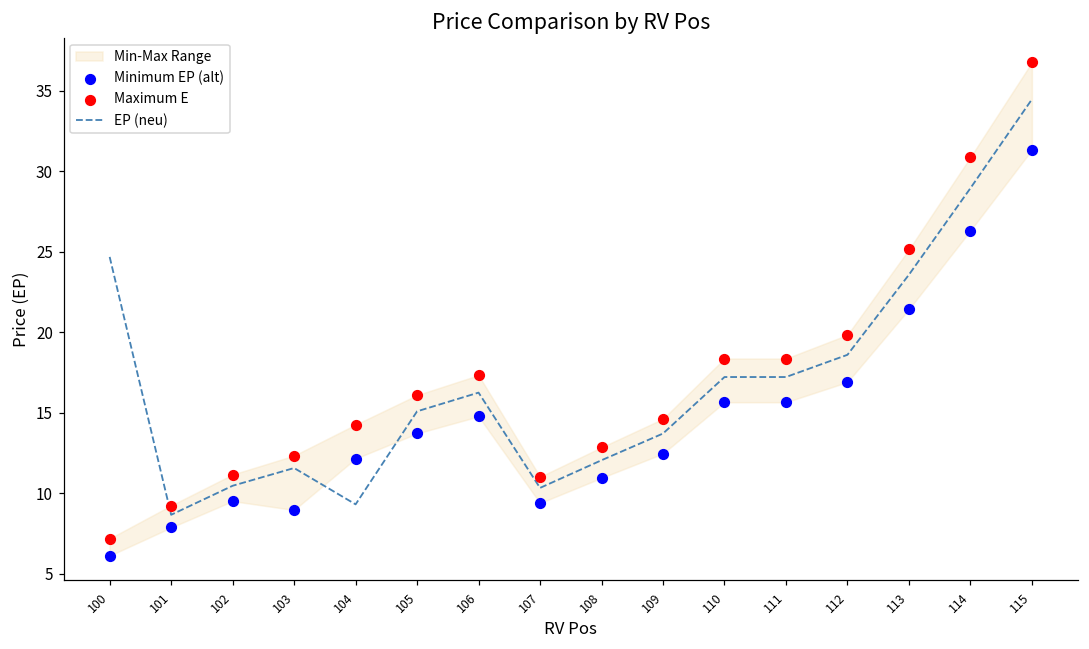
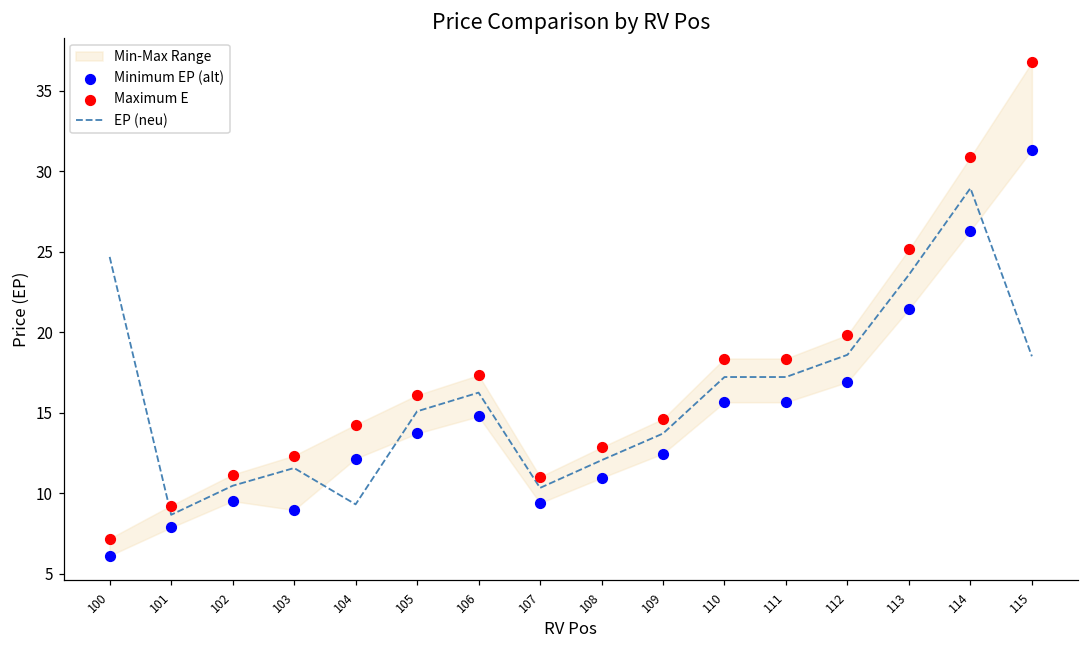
EP (neu), 115: 34.5 -> 18.5
